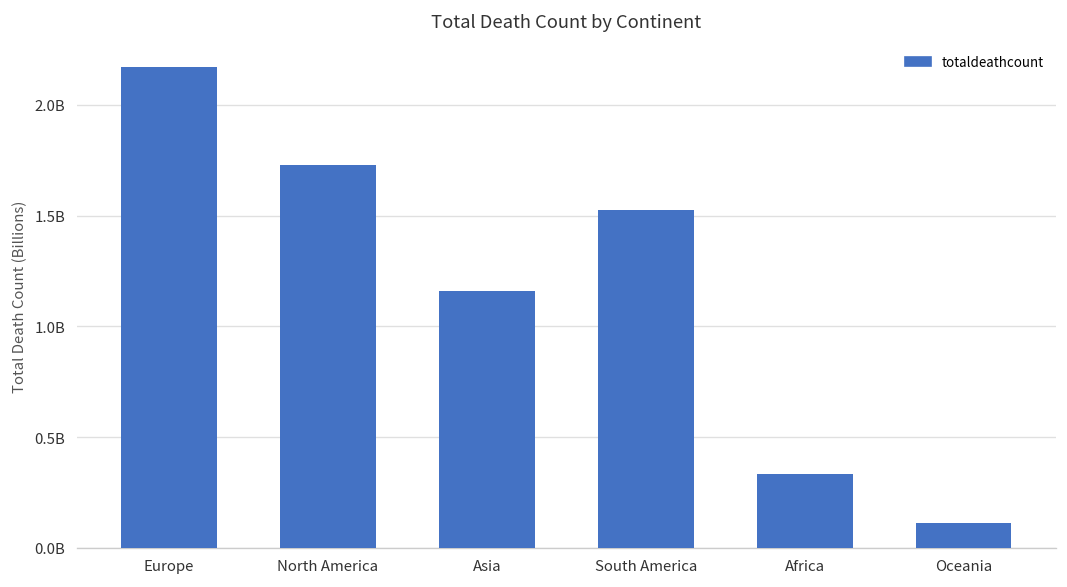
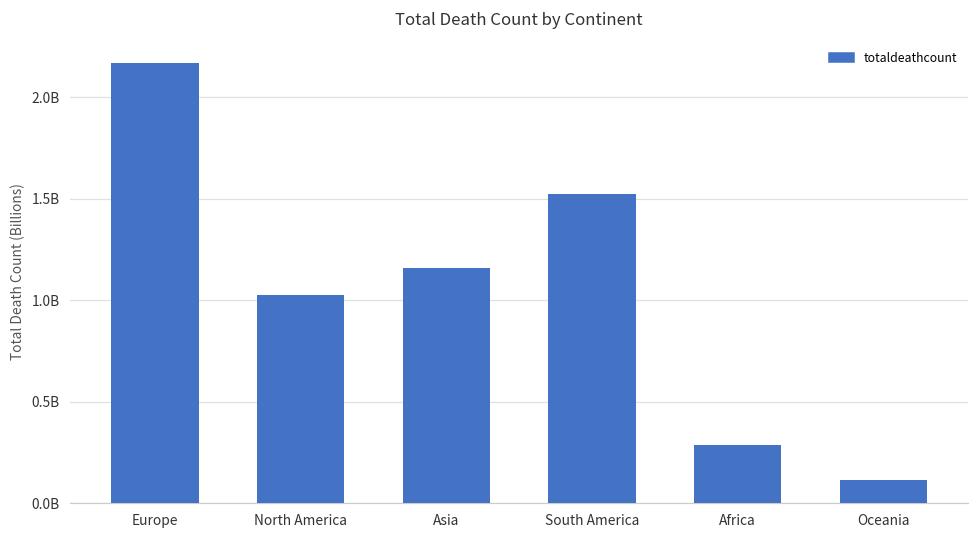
North America: 1730000000 -> 1020000000
Africa: 330000000 -> 280000000
